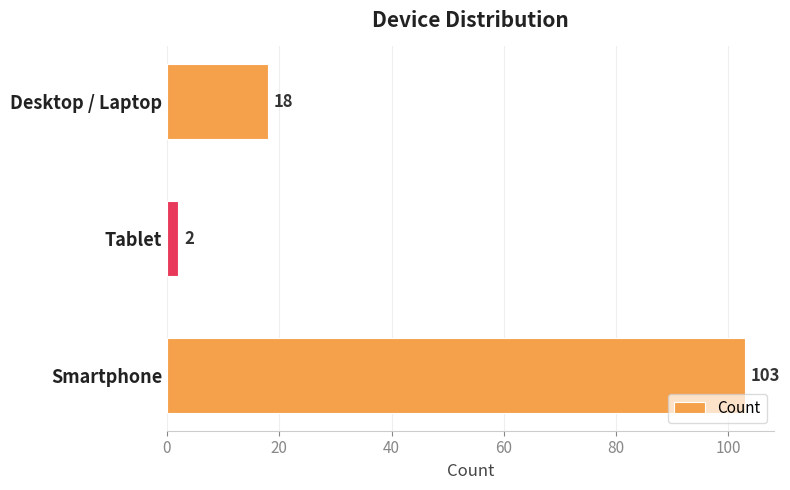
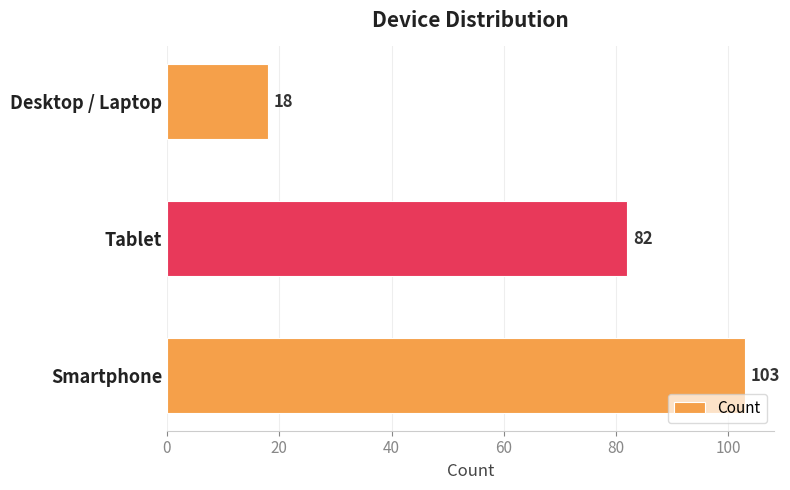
Tablet: 2 -> 82
